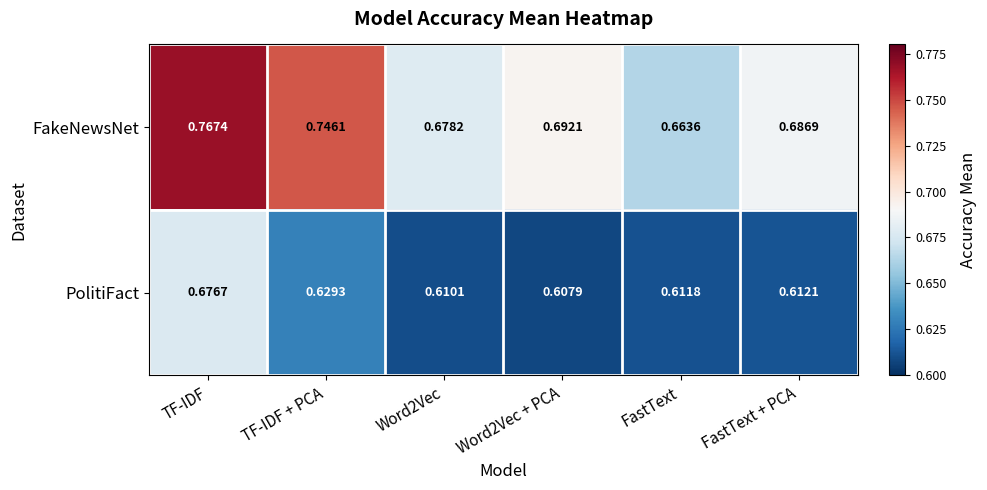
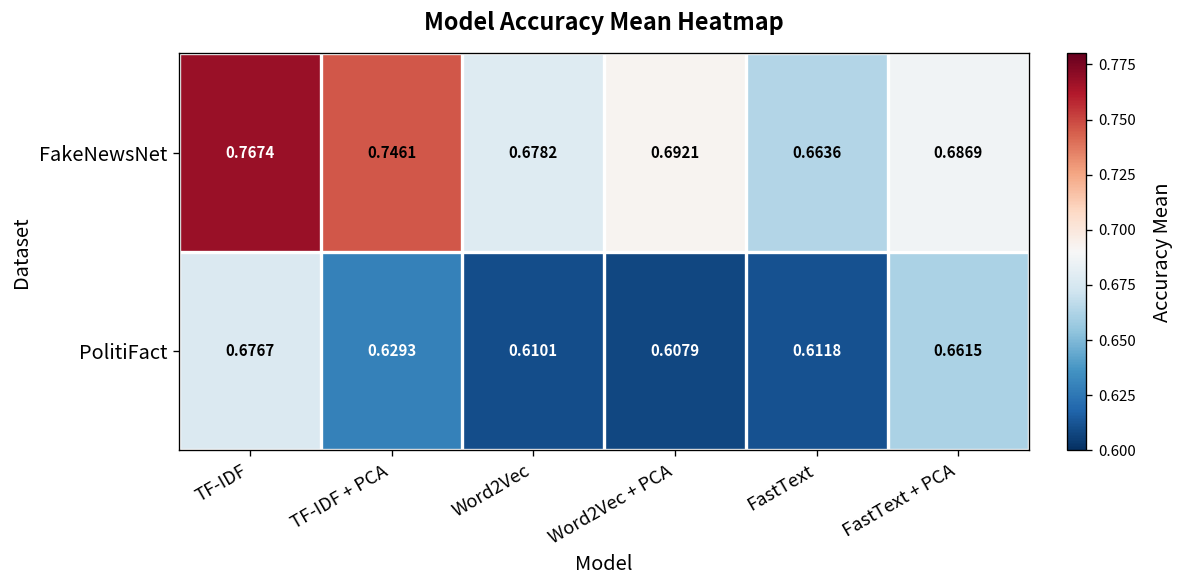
PolitiFact, FastText + PCA: 0.6121 -> 0.6615
